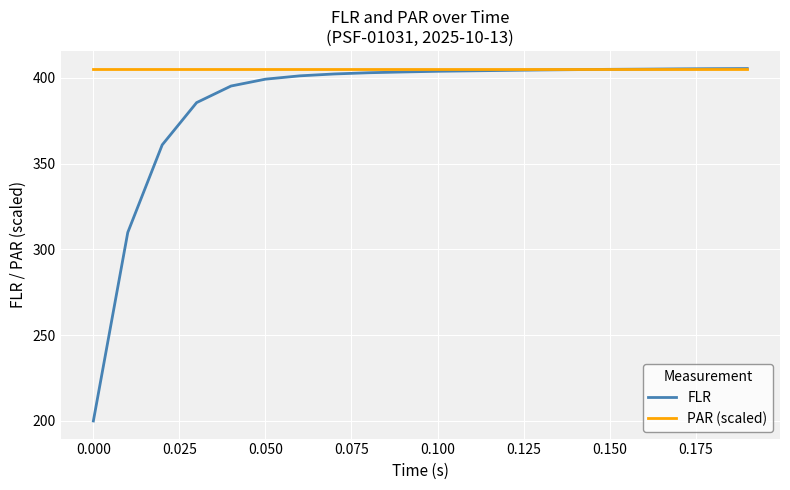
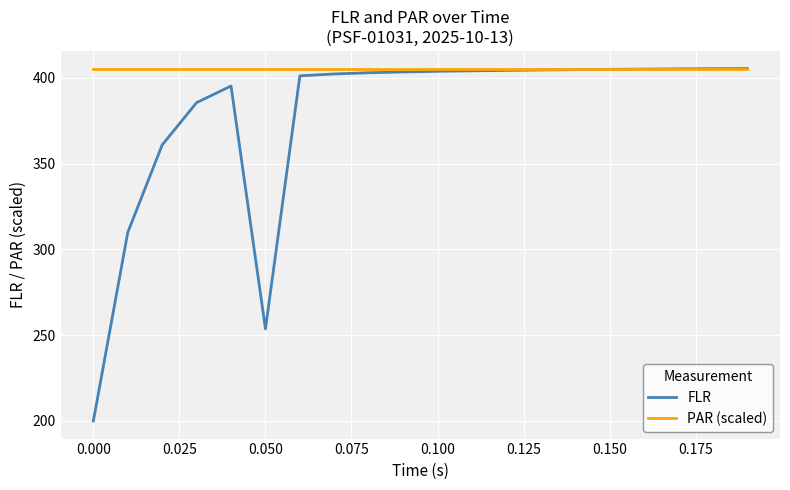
FLR, 0.050: 399 -> 254
